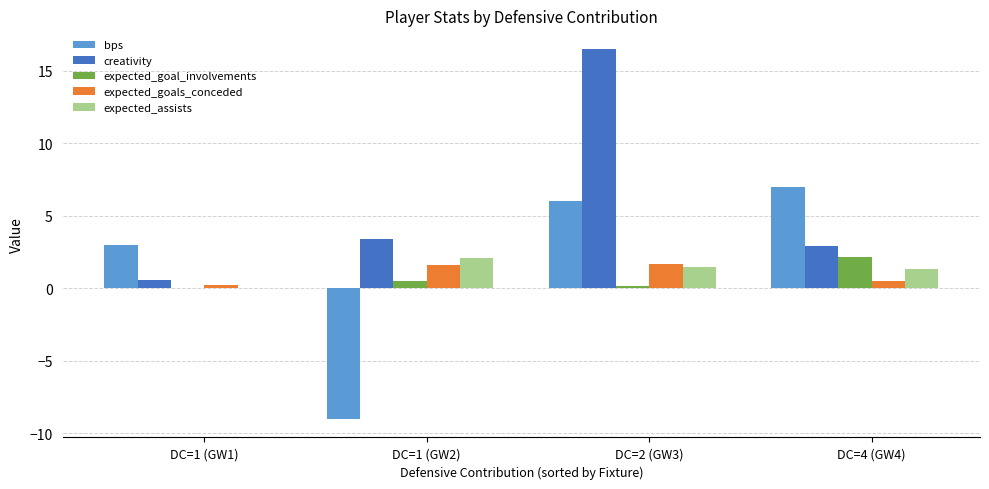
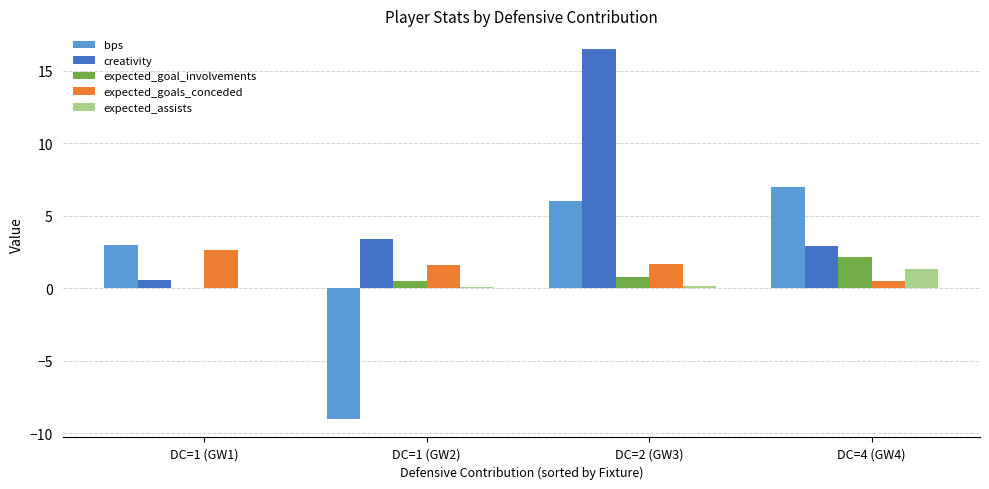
expected_goals_conceded, DC=1 (GW1): 0.2 -> 2.6
expected_assists, DC=1 (GW2): 2.1 -> 0.1
expected_goal_involvements, DC=2 (GW3): 0.2 -> 0.8
expected_assists, DC=2 (GW3): 1.4 -> 0.2
